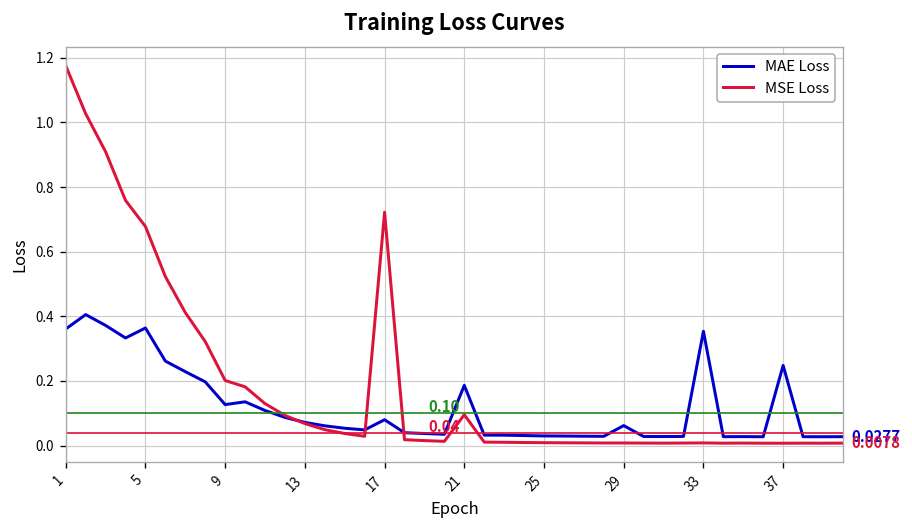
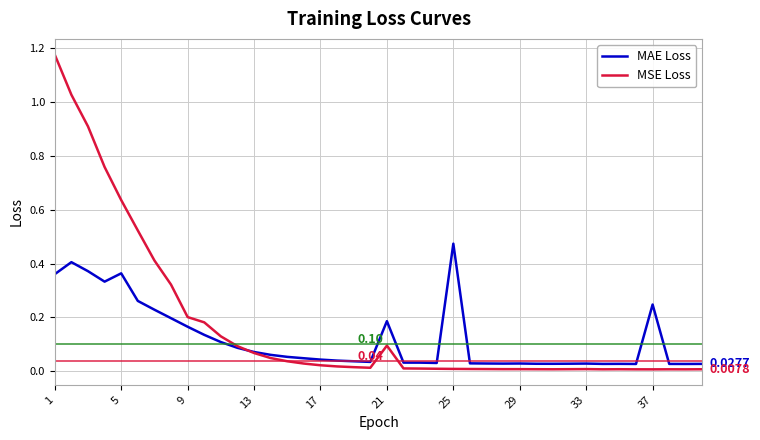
MSE Loss, 5: 0.68 -> 0.64
MAE Loss, 9: 0.13 -> 0.17
MAE Loss, 17: 0.08 -> 0.04
MSE Loss, 17: 0.72 -> 0.02
MAE Loss, 25: 0.03 -> 0.47
MAE Loss, 29: 0.06 -> 0.03
MAE Loss, 33: 0.35 -> 0.03
